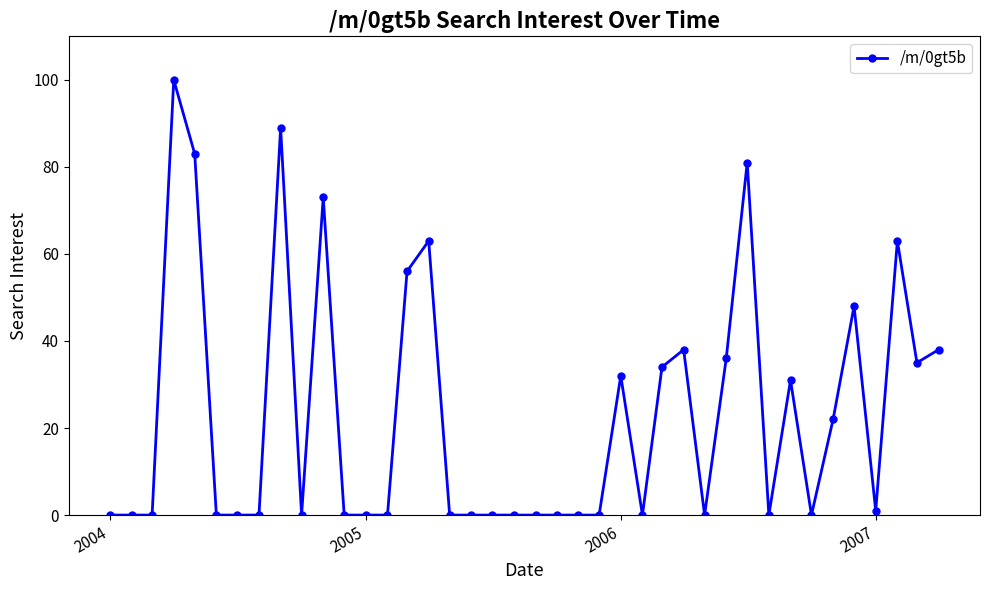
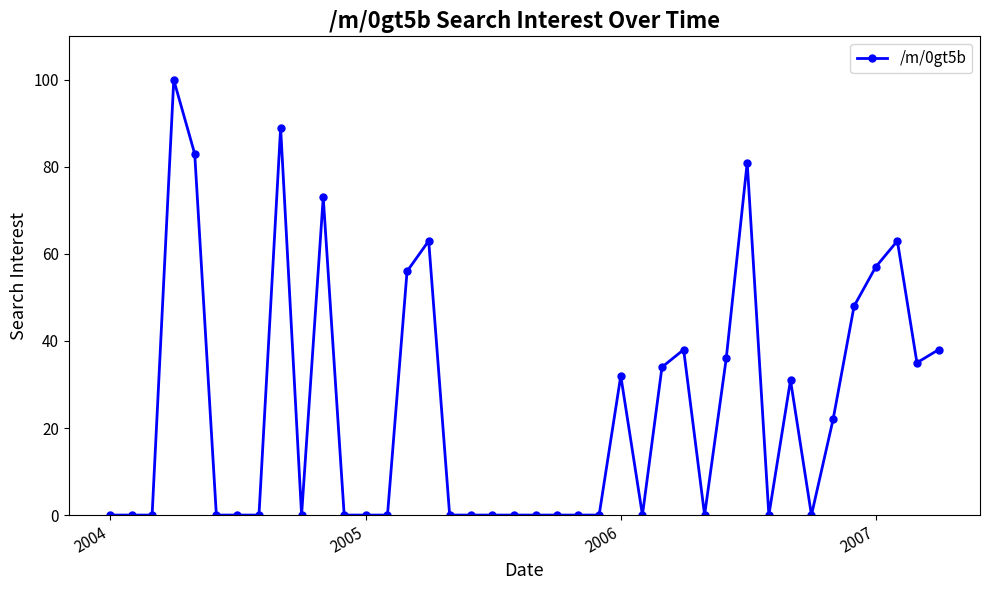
2007: 1 -> 57
